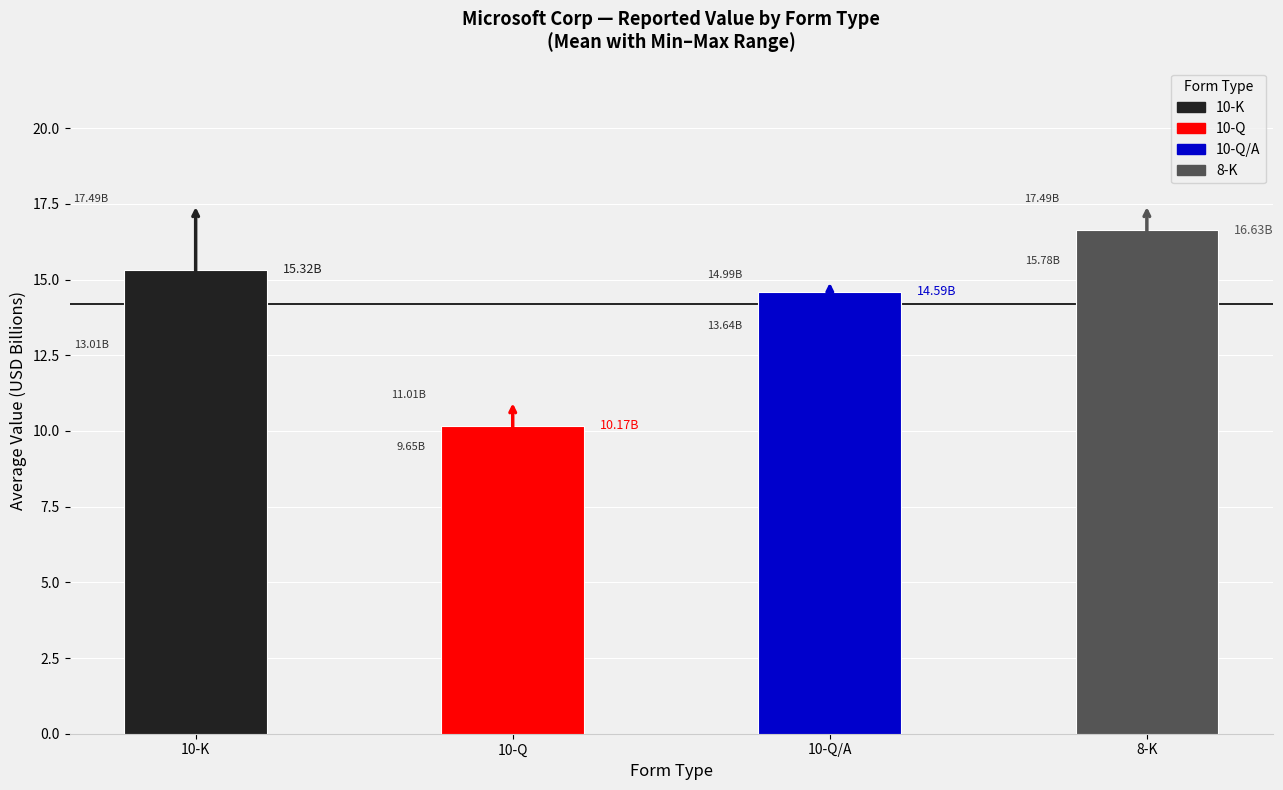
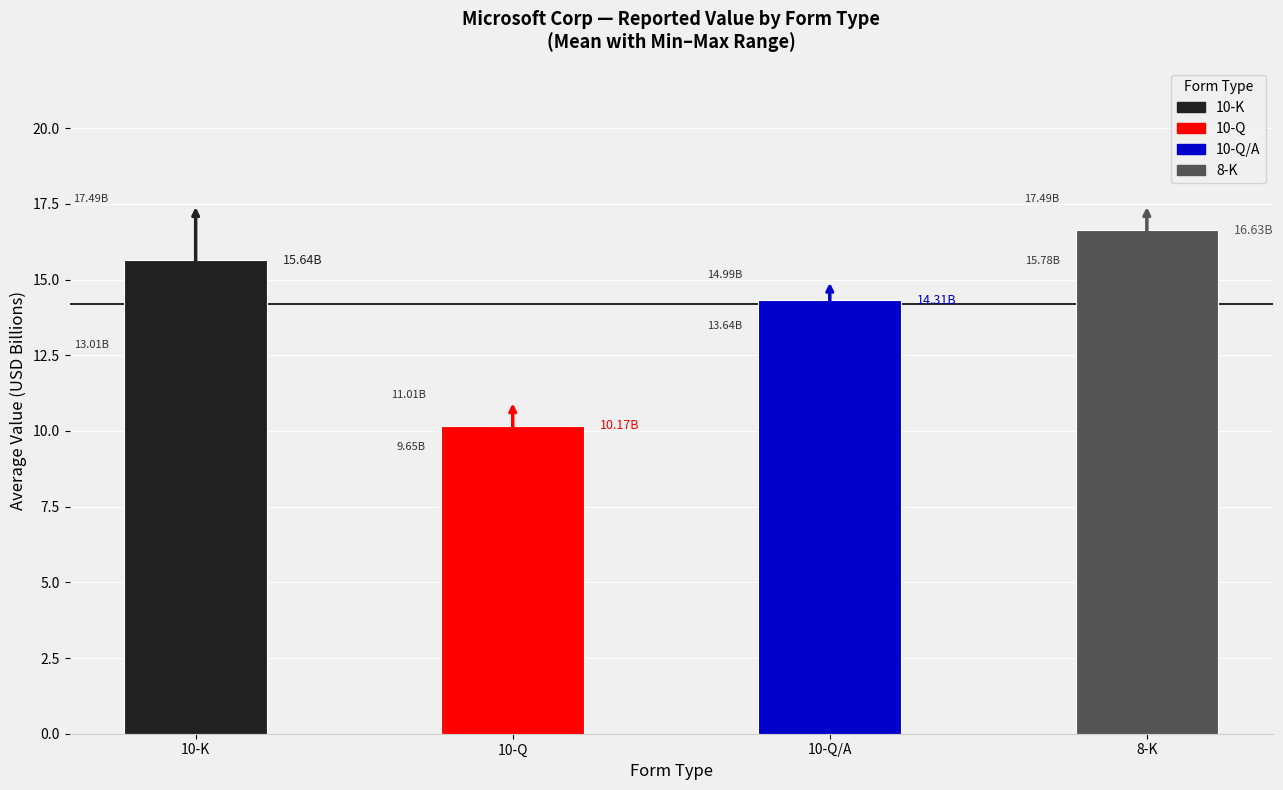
10-K: 15.32B -> 15.64B
10-Q/A: 14.59B -> 14.31B
